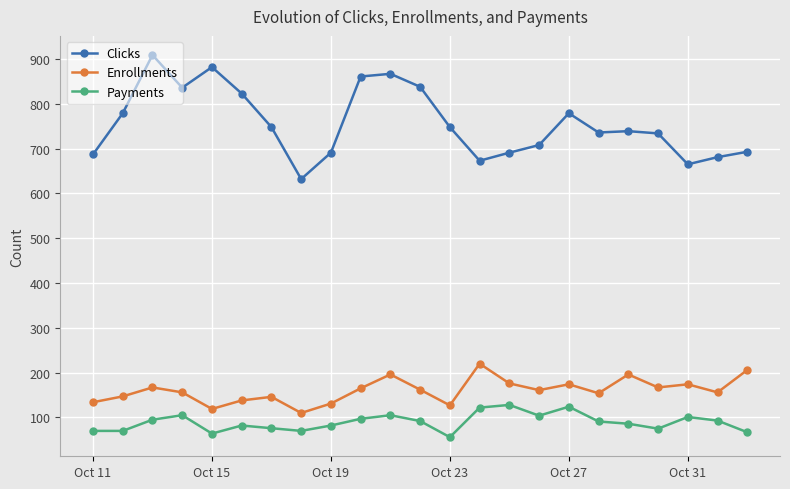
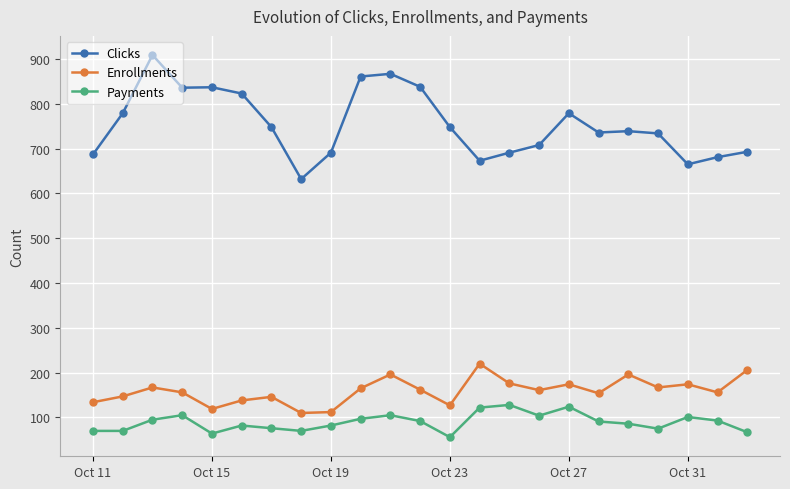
Clicks, Oct 15: 880 -> 840
Enrollments, Oct 19: 130 -> 110
